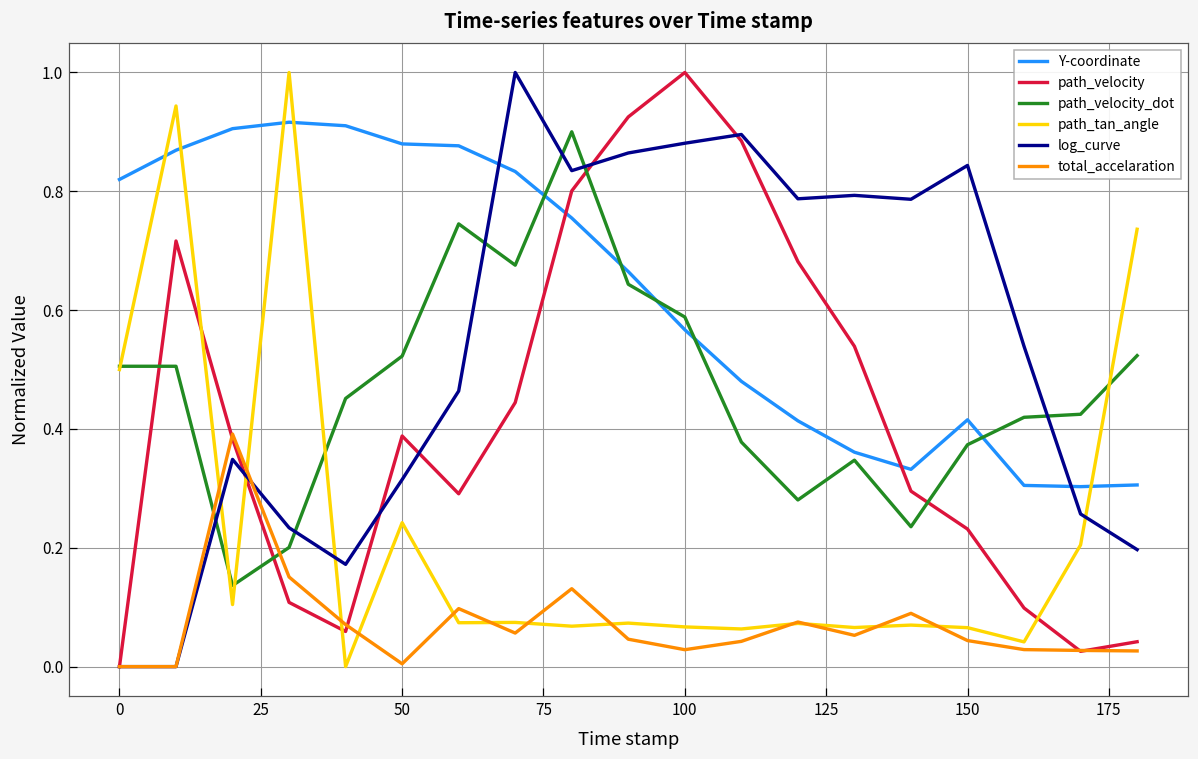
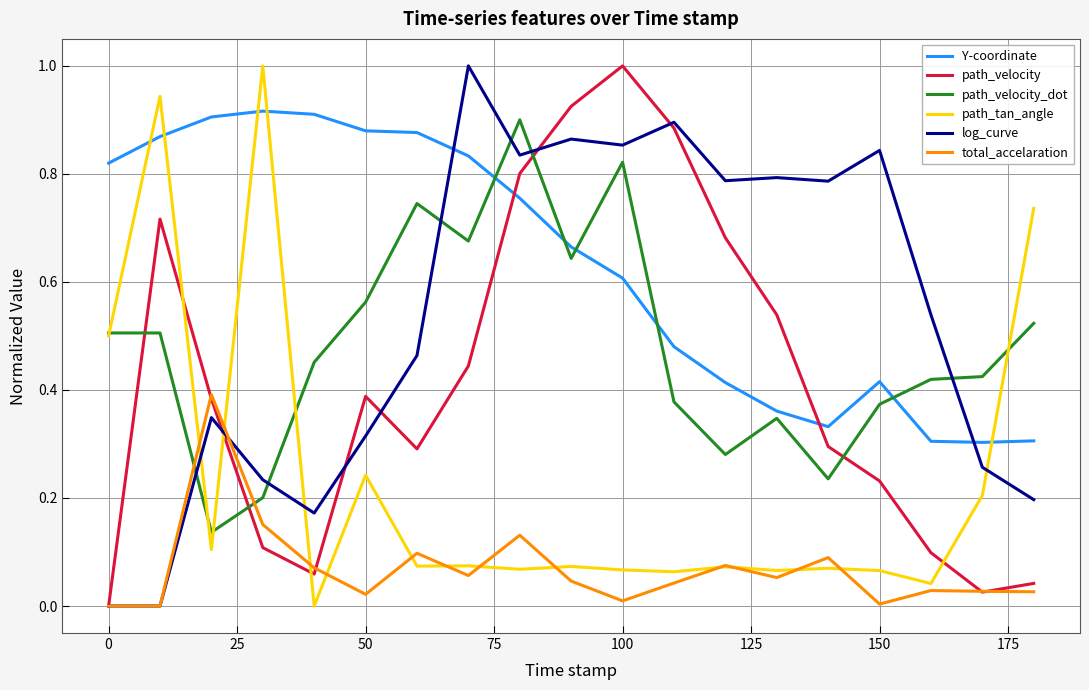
path_velocity_dot, 50: 0.52 -> 0.56
total_accelaration, 50: 0.00 -> 0.02
Y-coordinate, 100: 0.57 -> 0.61
path_velocity_dot, 100: 0.59 -> 0.82
log_curve, 100: 0.88 -> 0.85
total_accelaration, 100: 0.03 -> 0.01
total_accelaration, 150: 0.04 -> 0.00
